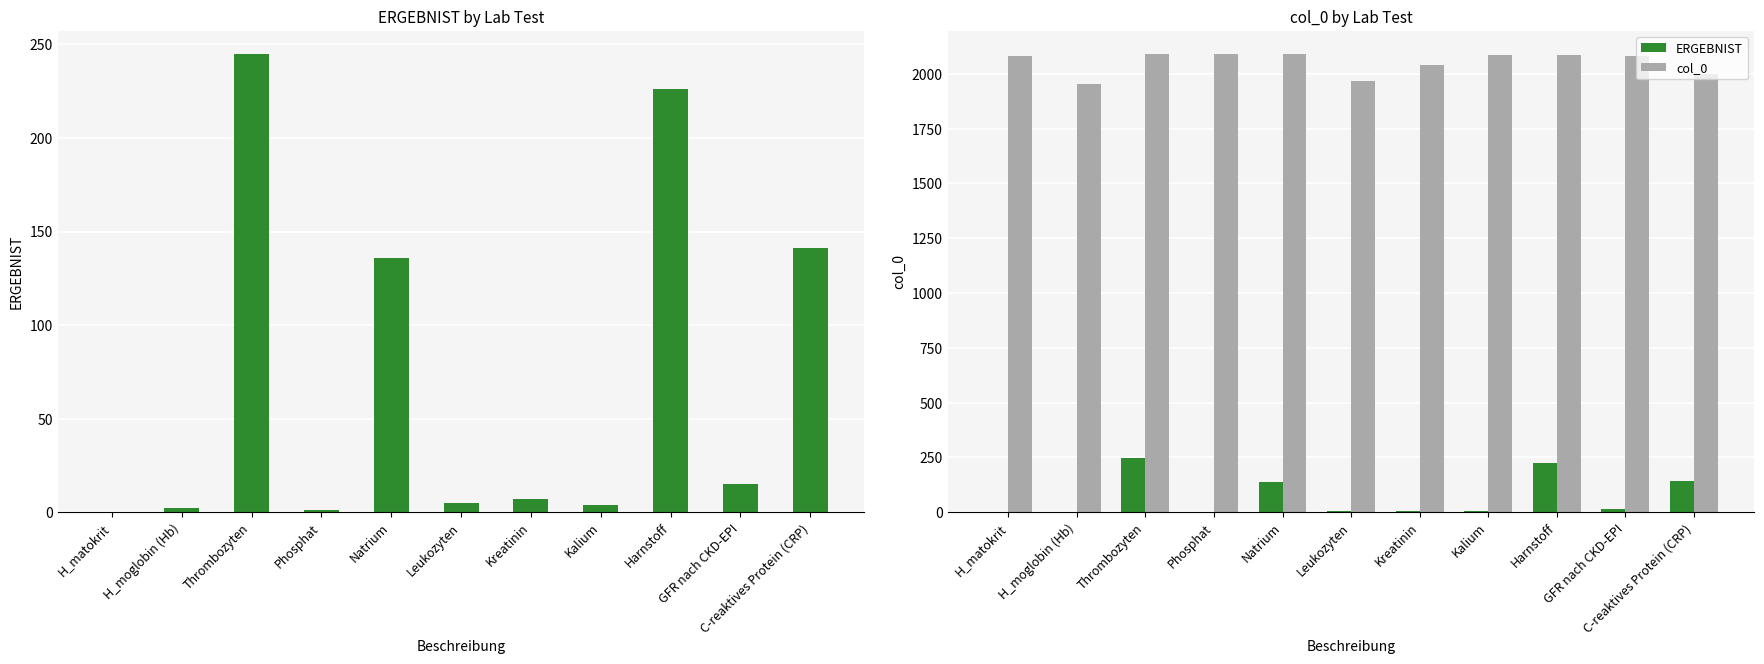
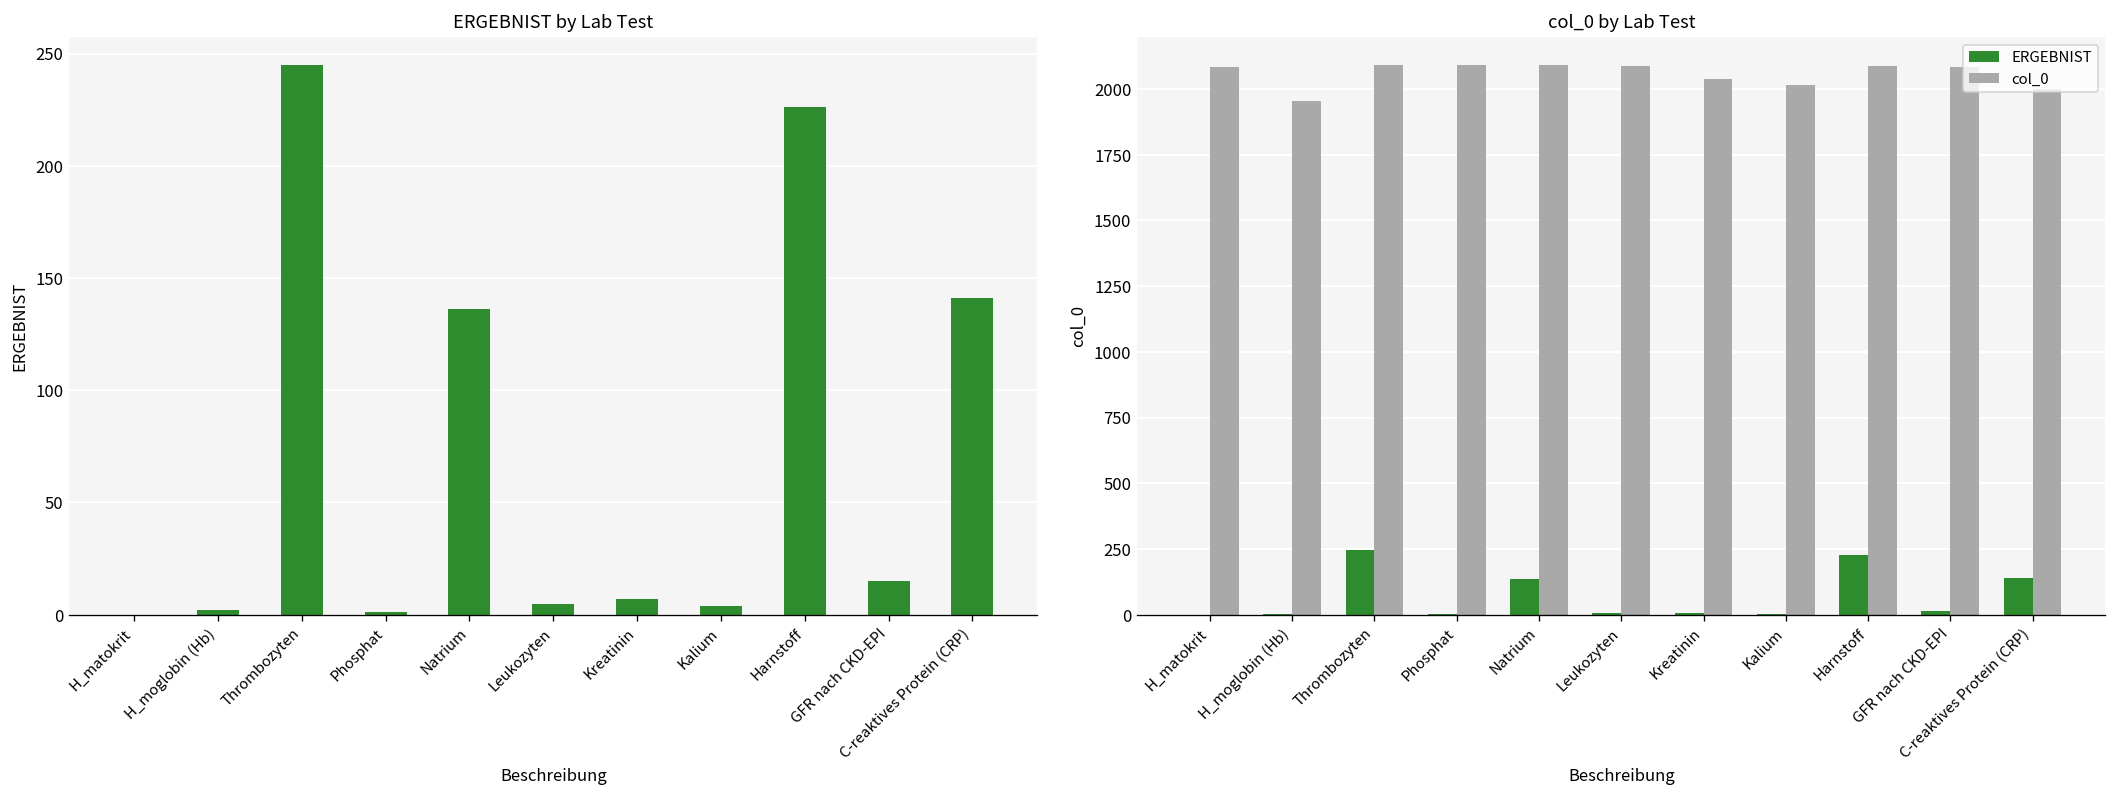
col_0 by Lab Test, col_0, Leukozyten: 1970 -> 2090
col_0 by Lab Test, col_0, Kalium: 2090 -> 2020
